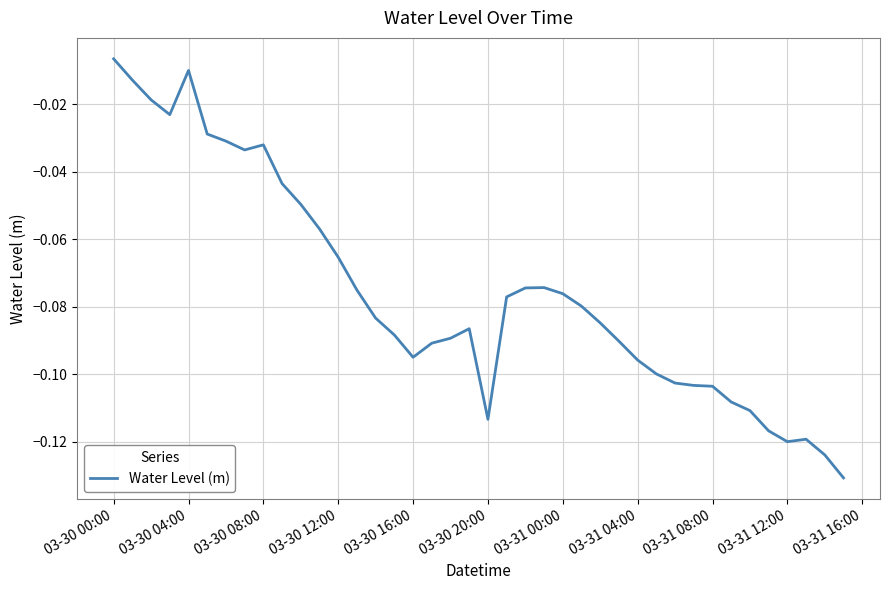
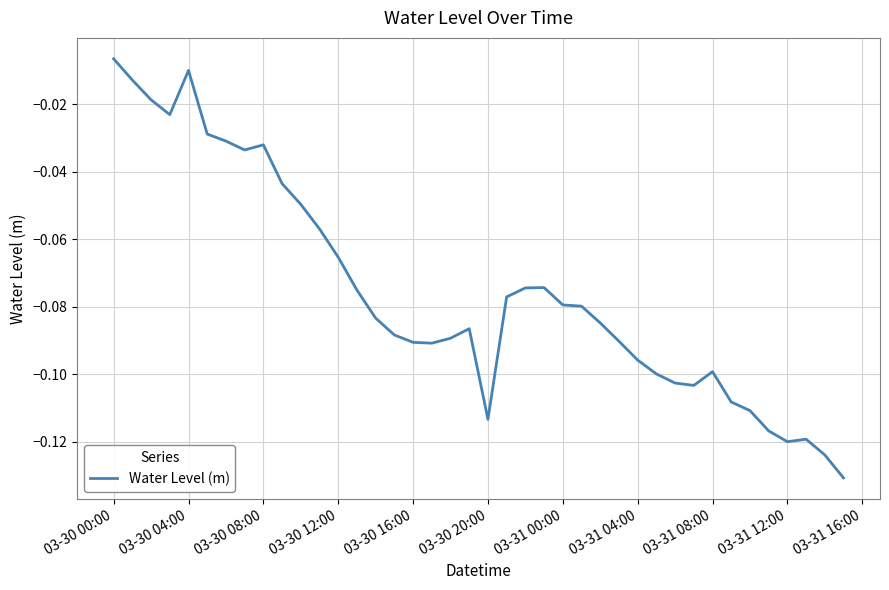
03-30 16:00: -0.095 -> -0.090
03-31 00:00: -0.076 -> -0.079
03-31 08:00: -0.104 -> -0.099
